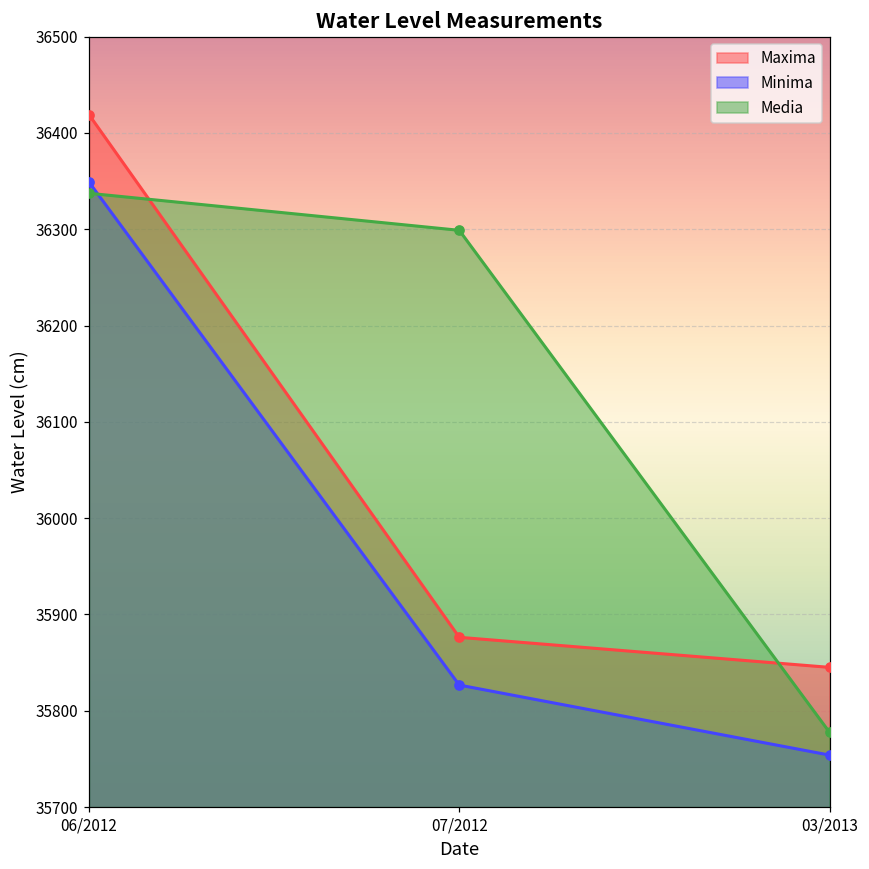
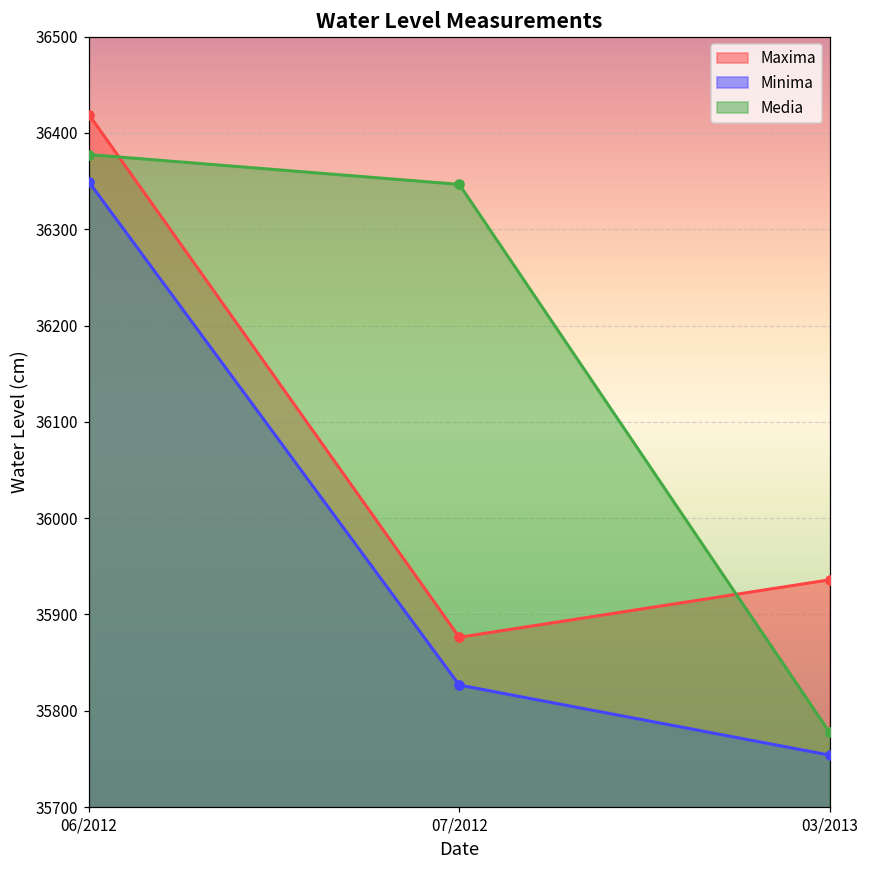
Media, 06/2012: 36340 -> 36380
Media, 07/2012: 36300 -> 36350
Maxima, 03/2013: 35850 -> 35940
